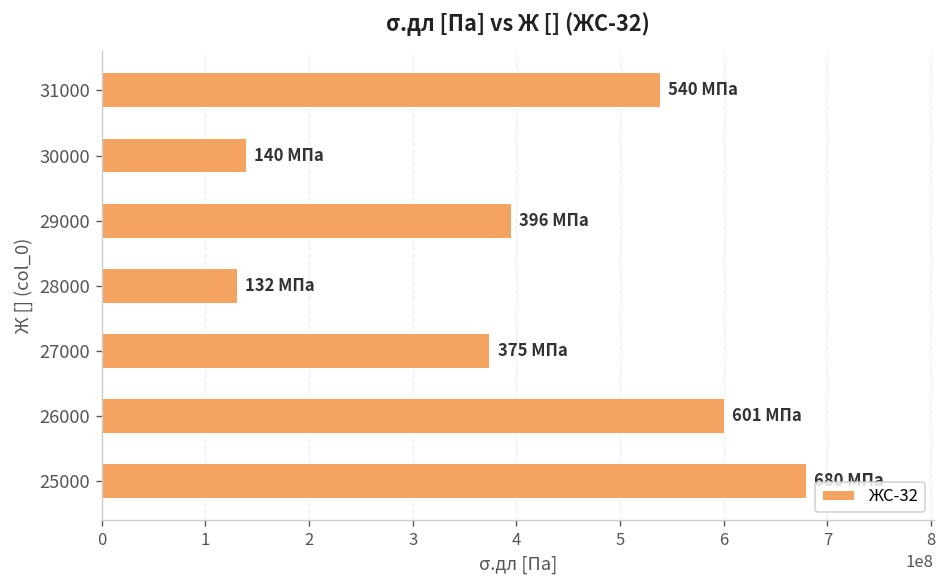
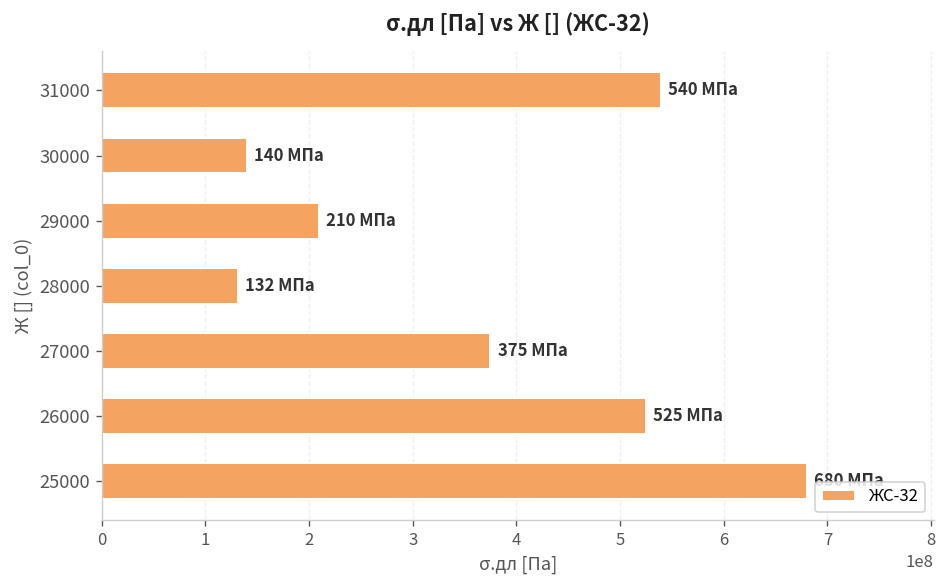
29000: 396 -> 210
26000: 601 -> 525
